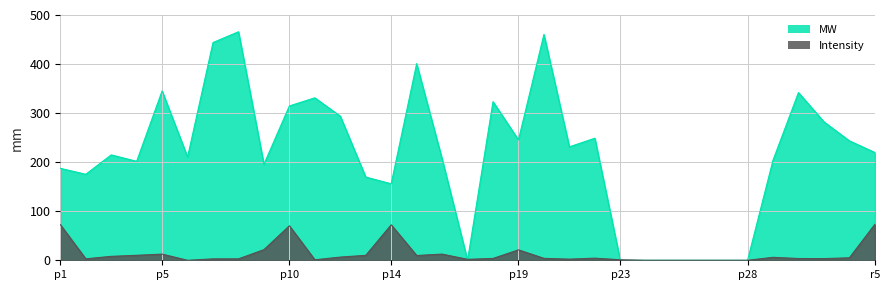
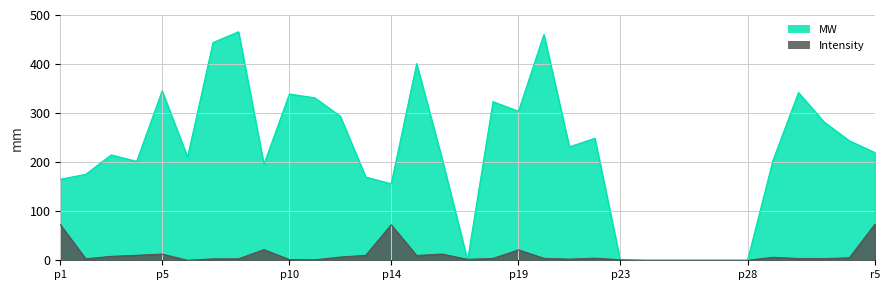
MW, p1: 190 -> 170
MW, p10: 310 -> 340
Intensity, p10: 70 -> 0
MW, p19: 250 -> 300
